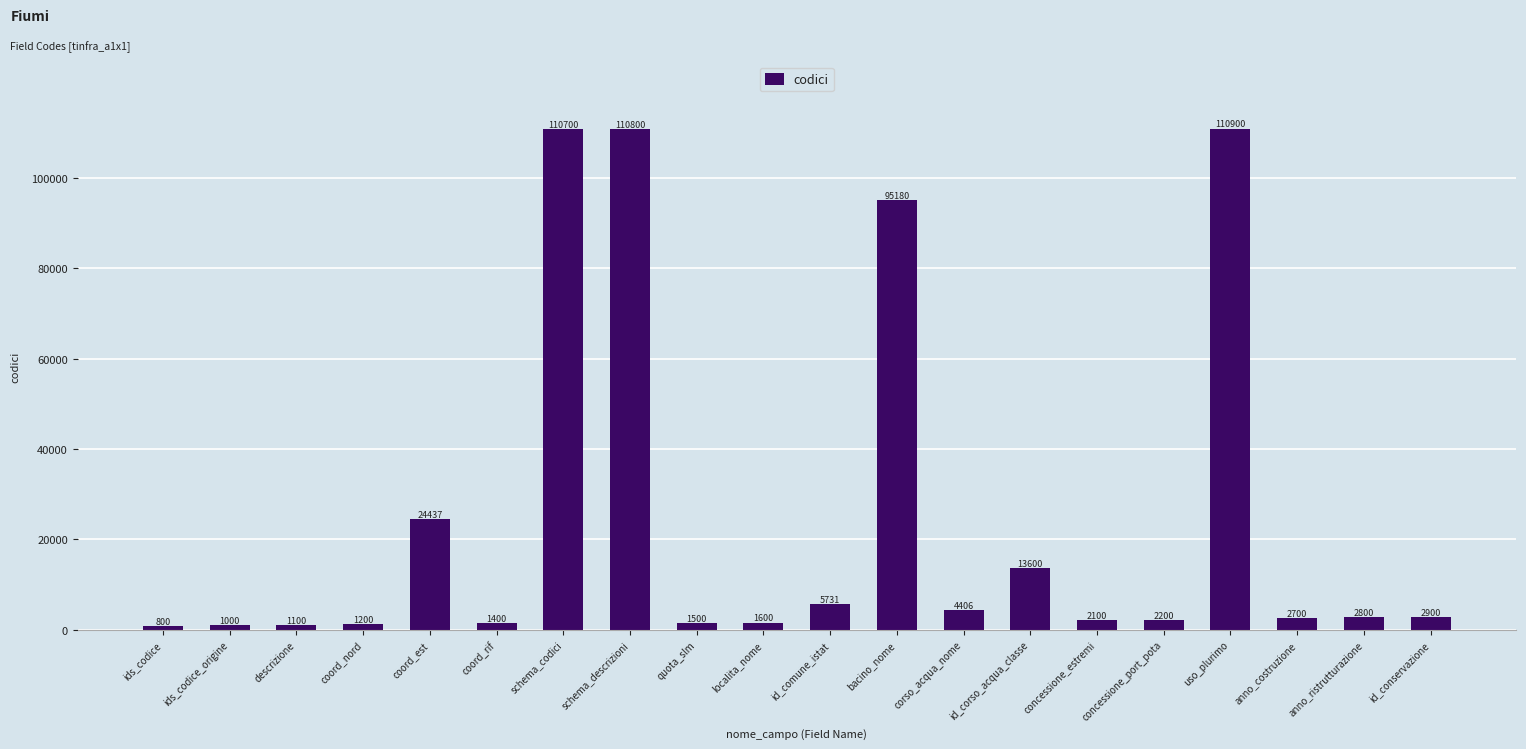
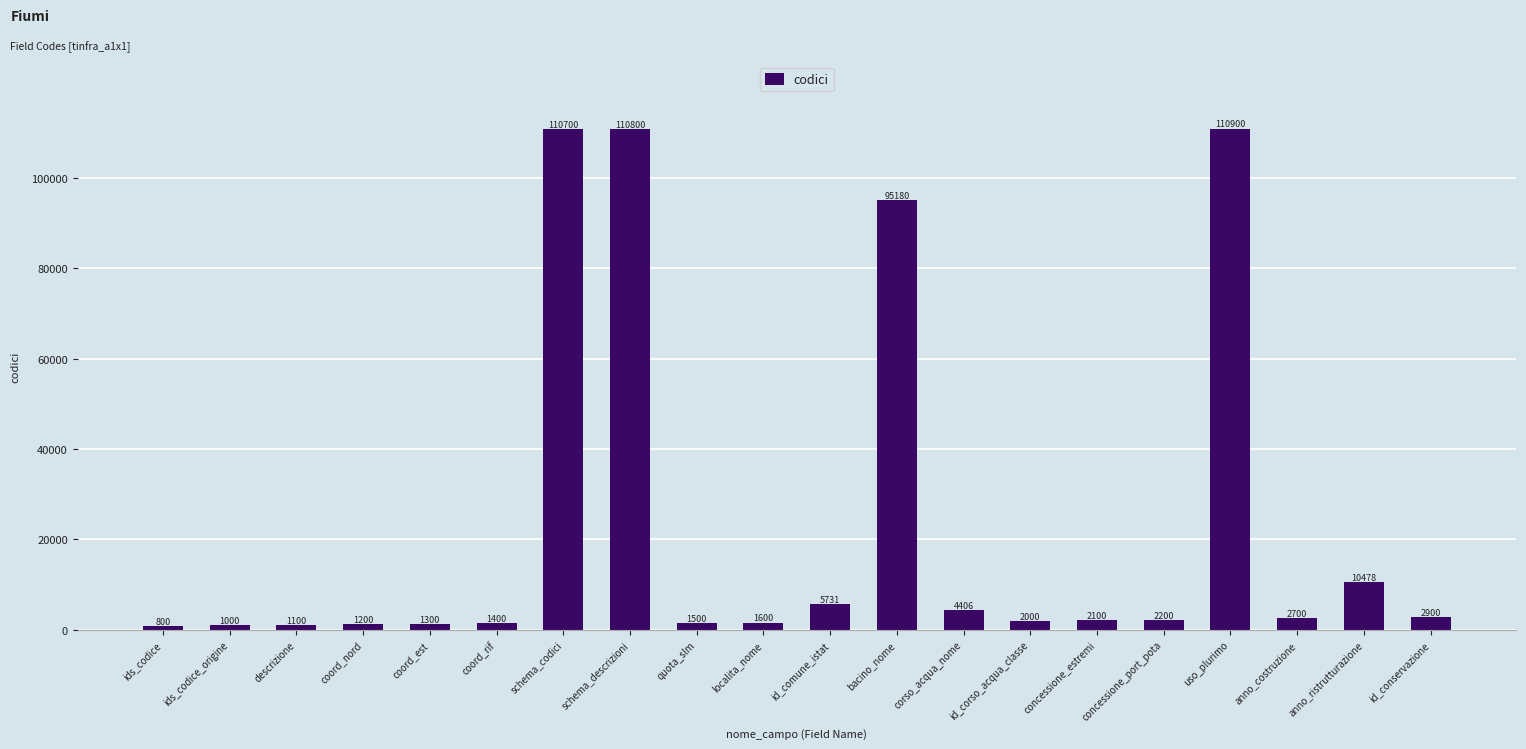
coord_est: 24437 -> 1300
id_corso_acqua_classe: 13600 -> 2000
anno_ristrutturazione: 2800 -> 10478
